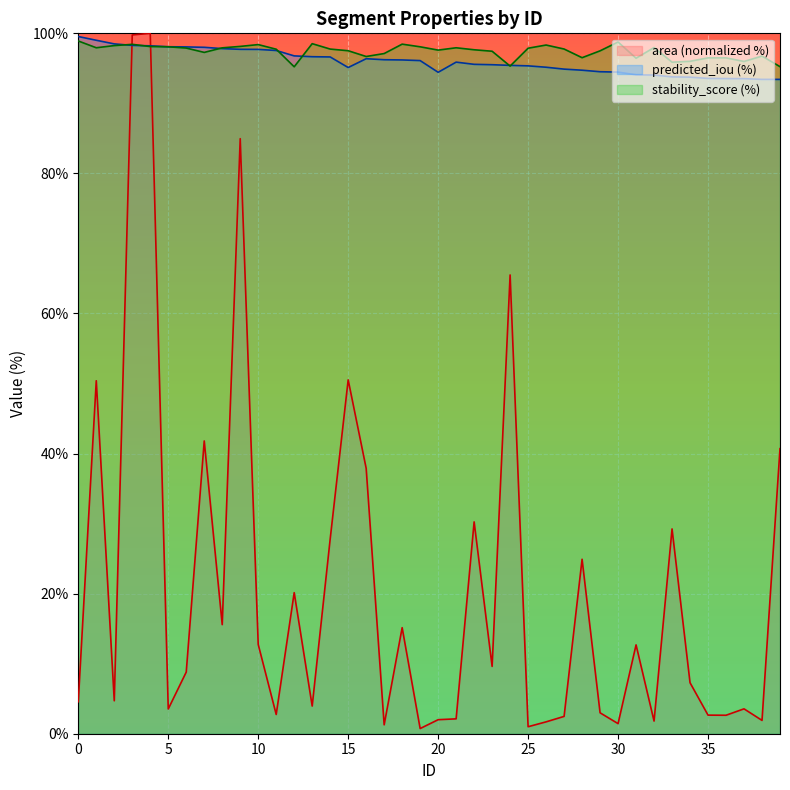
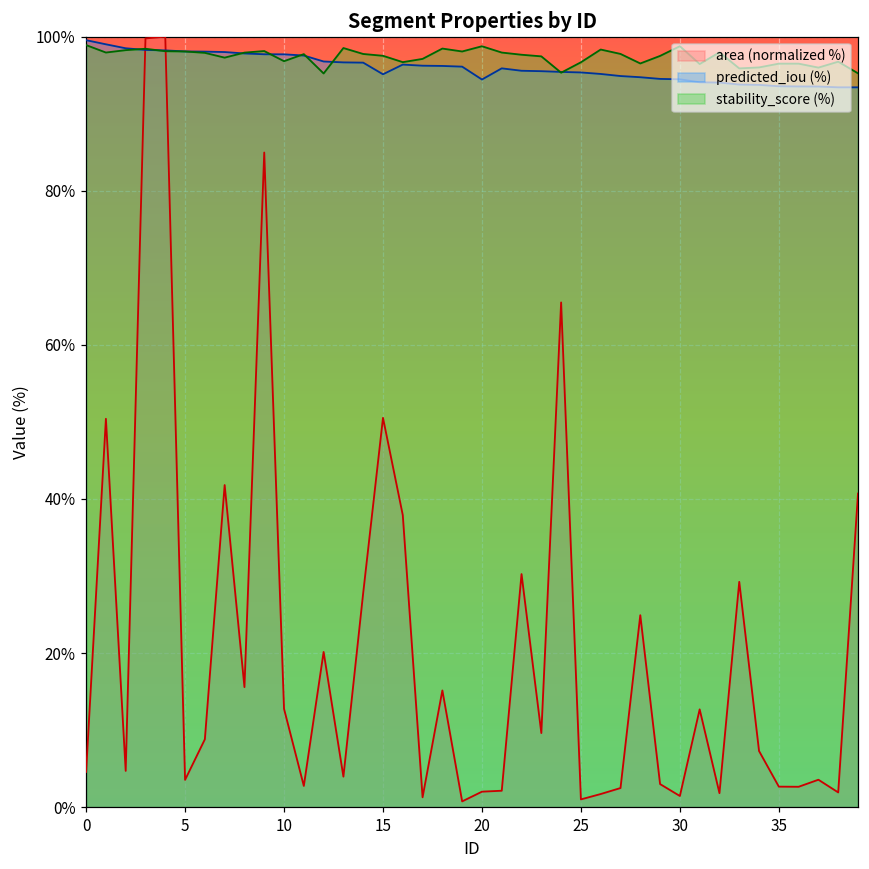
stability_score (%), 10: 98% -> 97%
stability_score (%), 20: 98% -> 99%
stability_score (%), 25: 98% -> 97%
